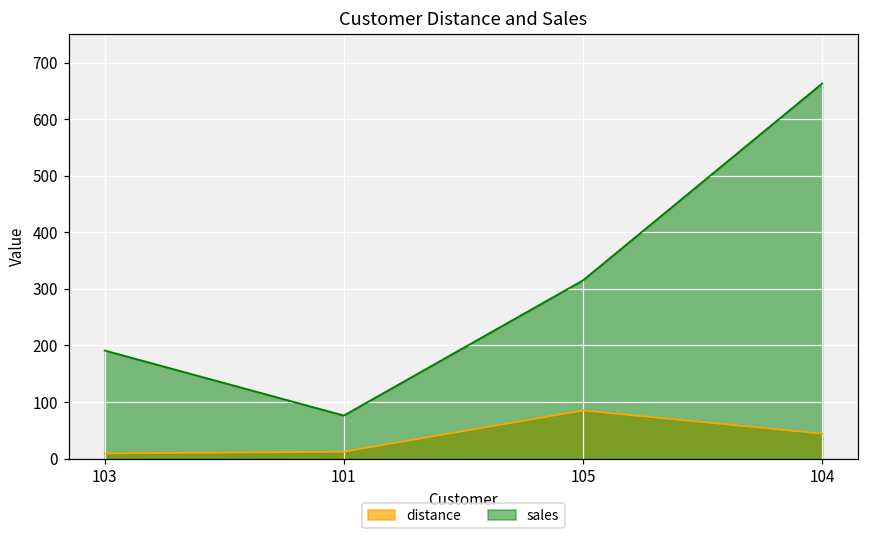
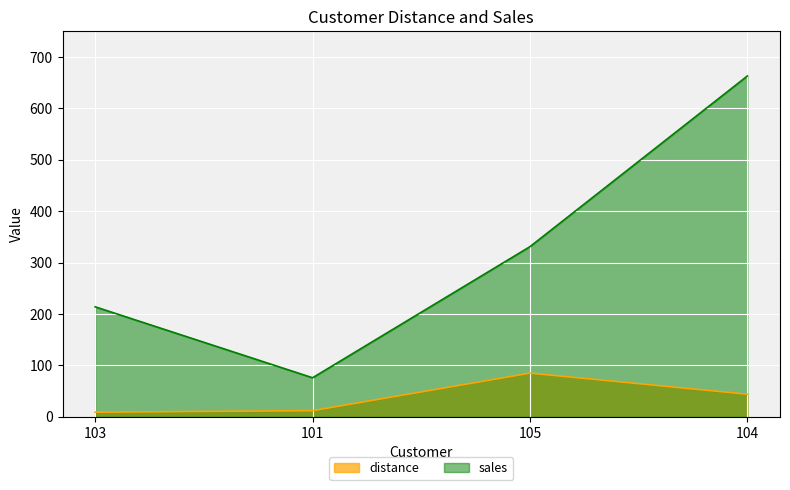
sales, 103: 190 -> 210
sales, 105: 320 -> 330
